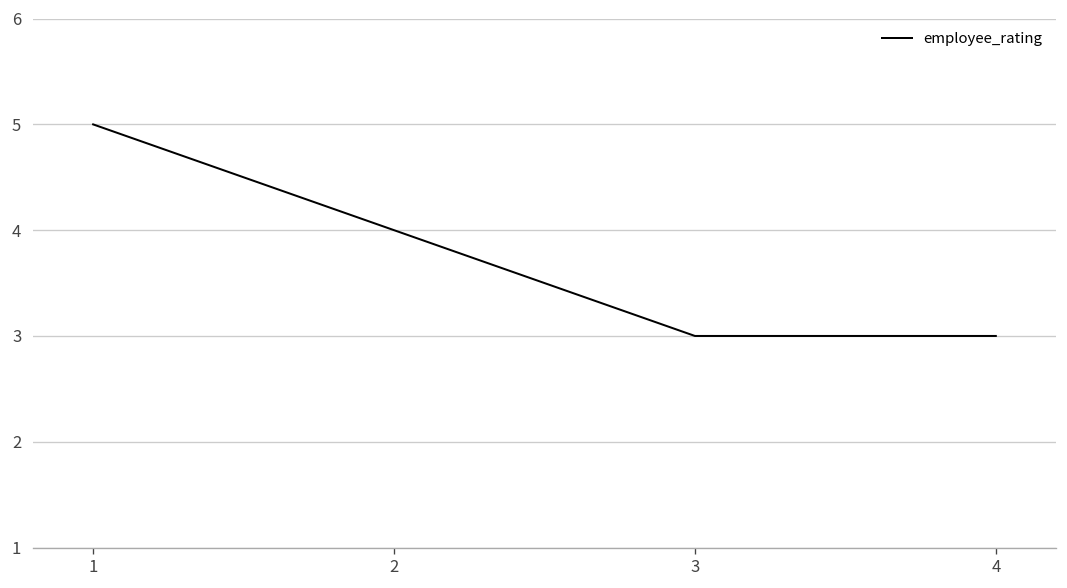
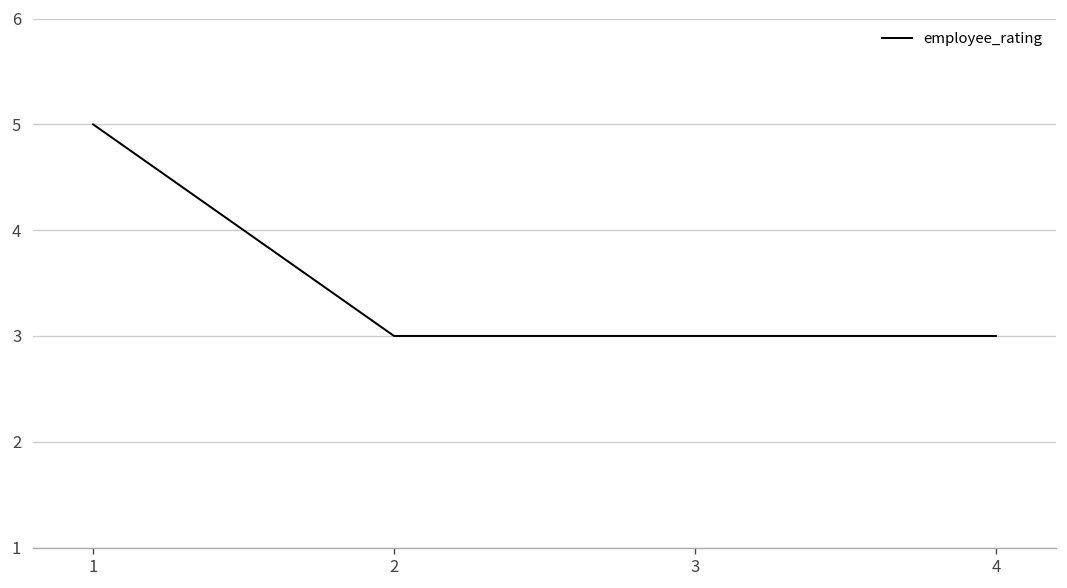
2: 4 -> 3
